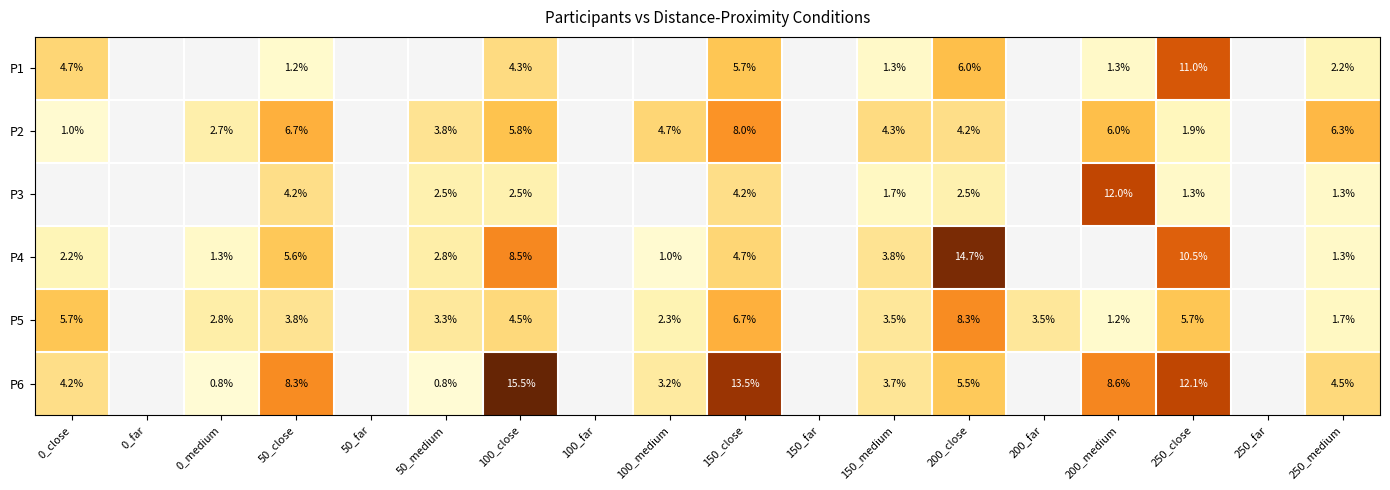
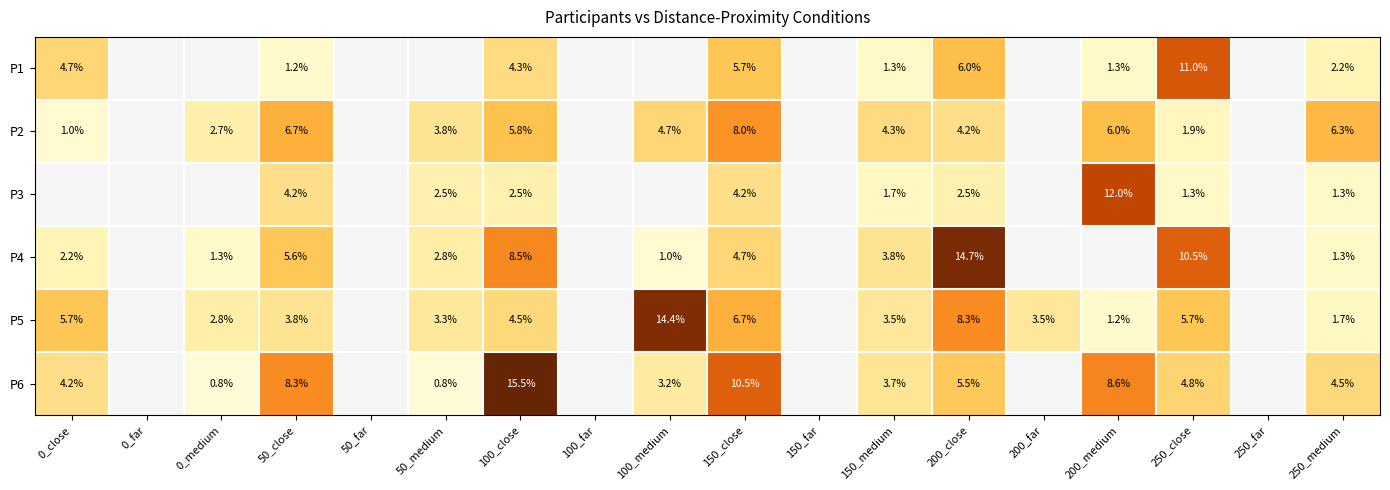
P5, 100_medium: 2.3% -> 14.4%
P6, 150_close: 13.5% -> 10.5%
P6, 250_close: 12.1% -> 4.8%
